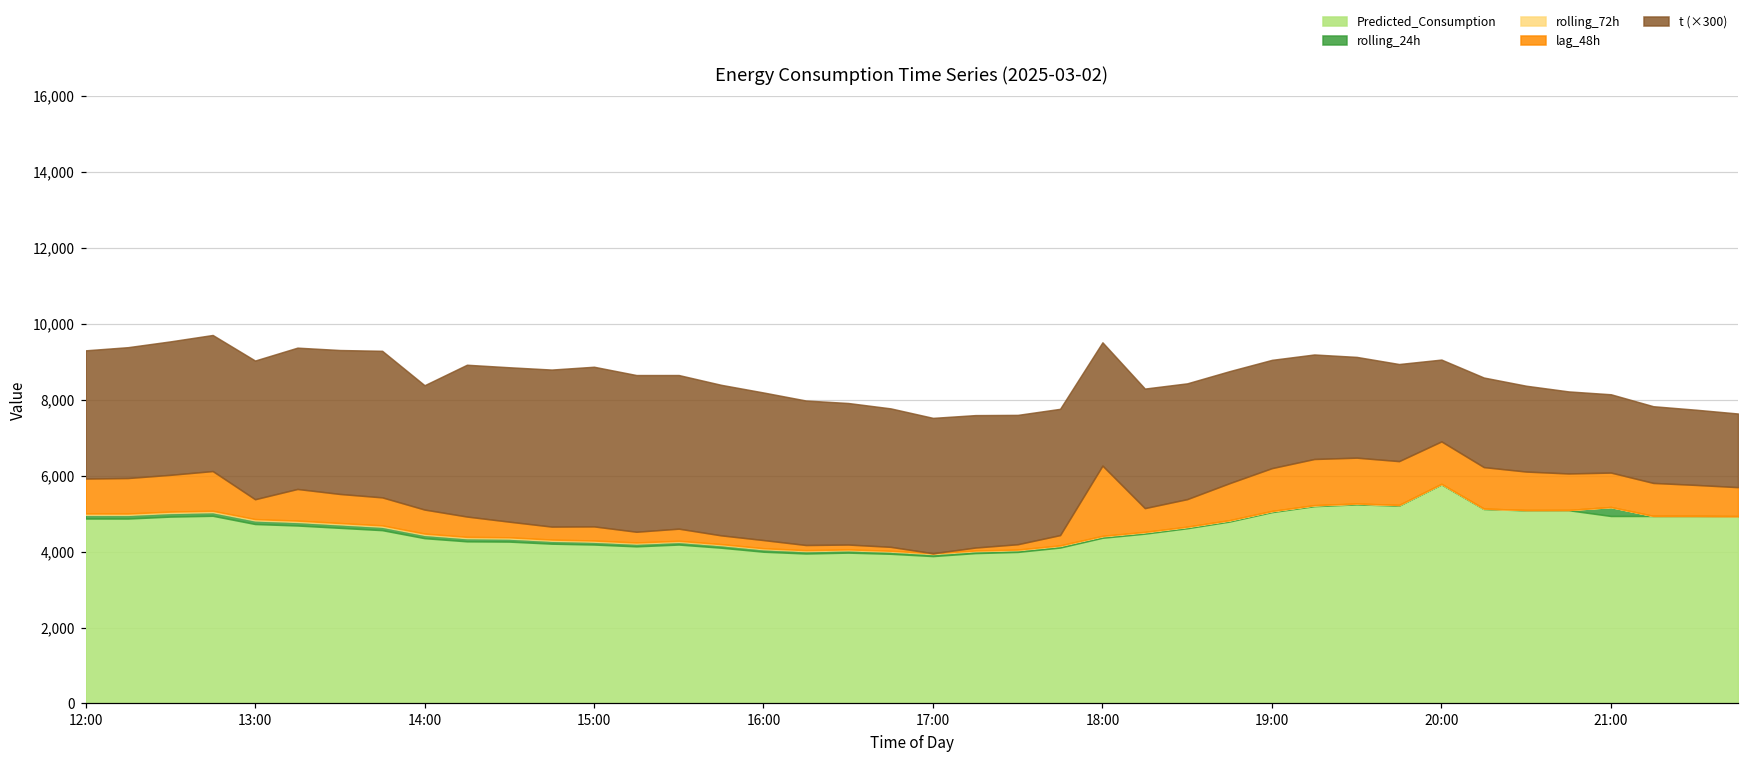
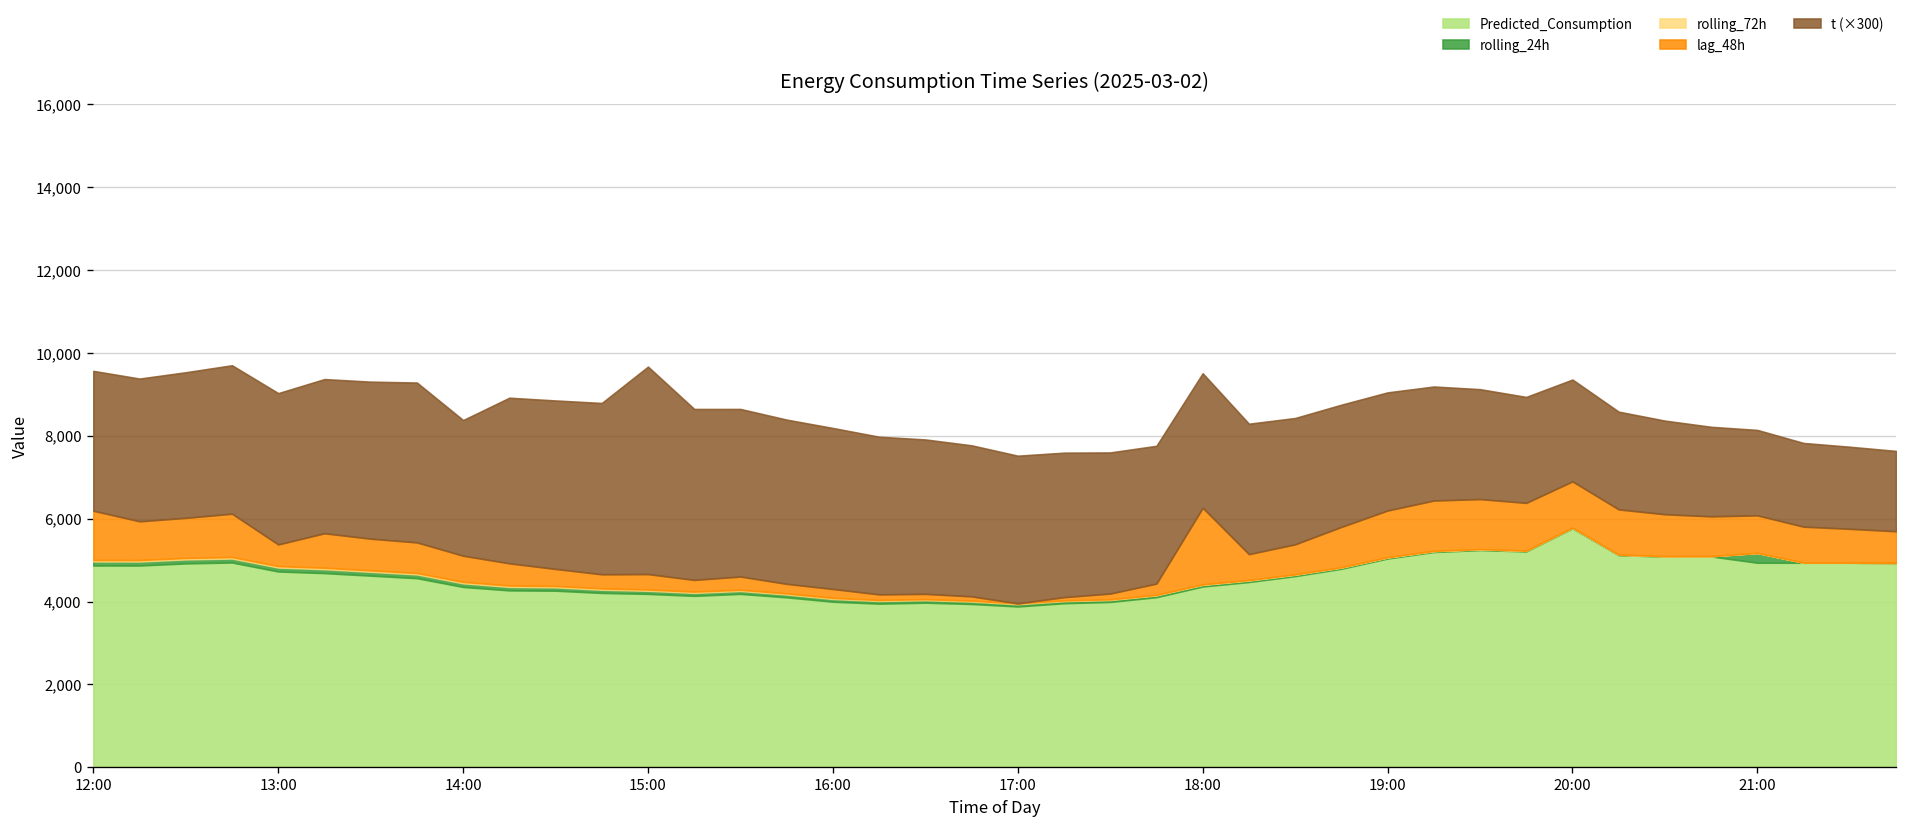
lag_48h, 12:00: 900 -> 1,200
t (×300), 15:00: 4,200 -> 5,000
t (×300), 20:00: 2,200 -> 2,500
